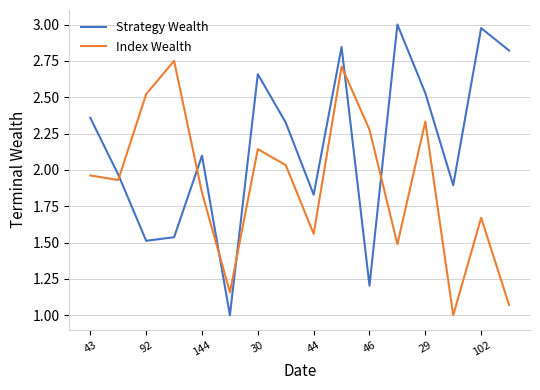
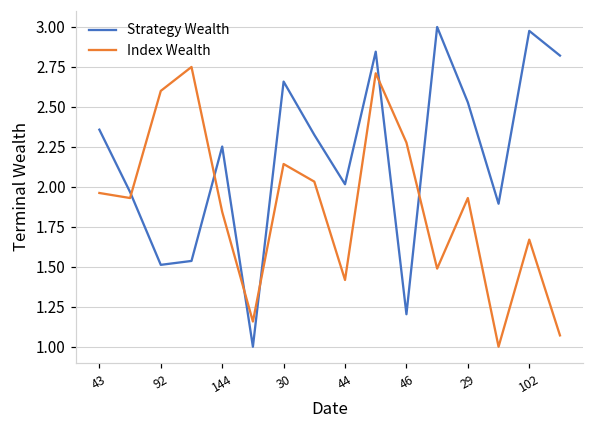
Index Wealth, 92: 2.52 -> 2.60
Strategy Wealth, 144: 2.10 -> 2.25
Strategy Wealth, 44: 1.83 -> 2.02
Index Wealth, 44: 1.56 -> 1.42
Index Wealth, 29: 2.33 -> 1.93
